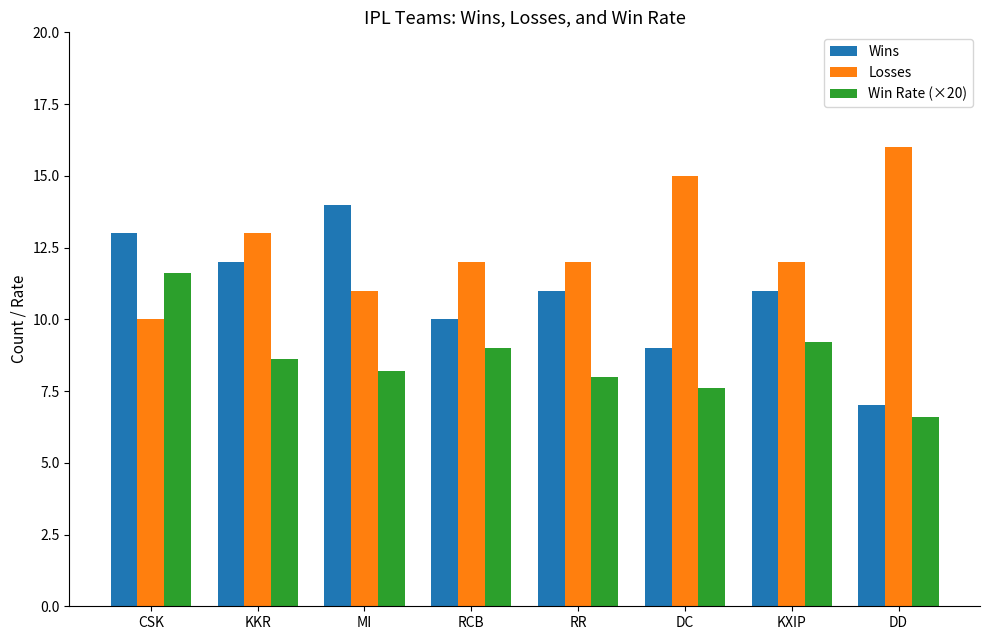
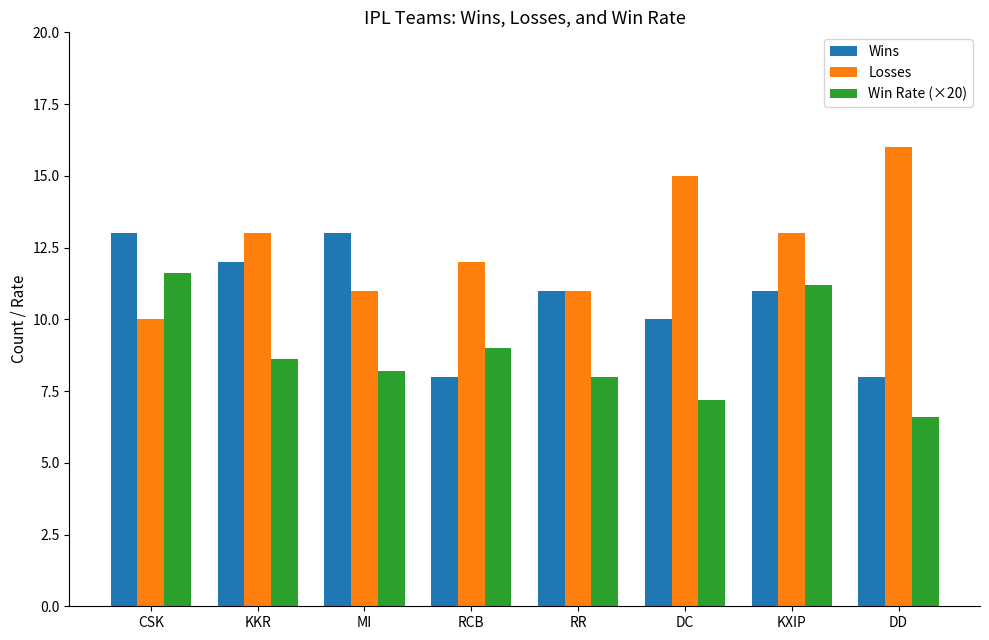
Wins, MI: 14 -> 13
Wins, RCB: 10 -> 8
Losses, RR: 12.0 -> 11.0
Wins, DC: 9 -> 10
Win Rate (×20), DC: 7.6 -> 7.2
Losses, KXIP: 12.0 -> 13.0
Win Rate (×20), KXIP: 9.2 -> 11.2
Wins, DD: 7 -> 8
